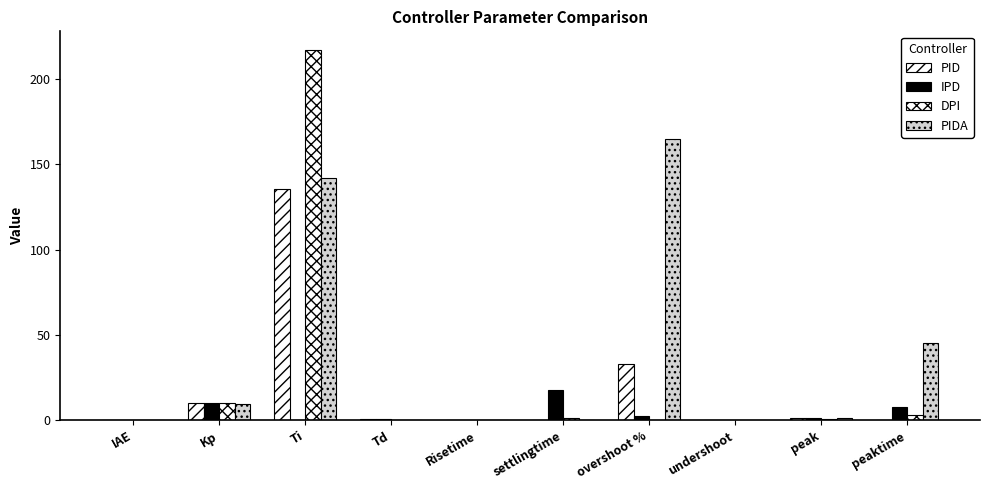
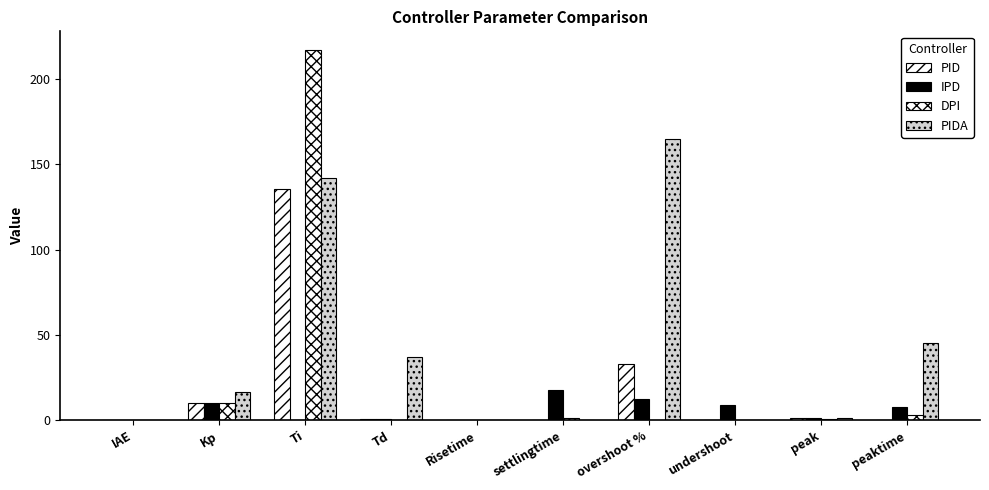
PIDA, Kp: 10 -> 16
PIDA, Td: 0 -> 37
IPD, overshoot %: 3 -> 12
IPD, undershoot: 0 -> 9
